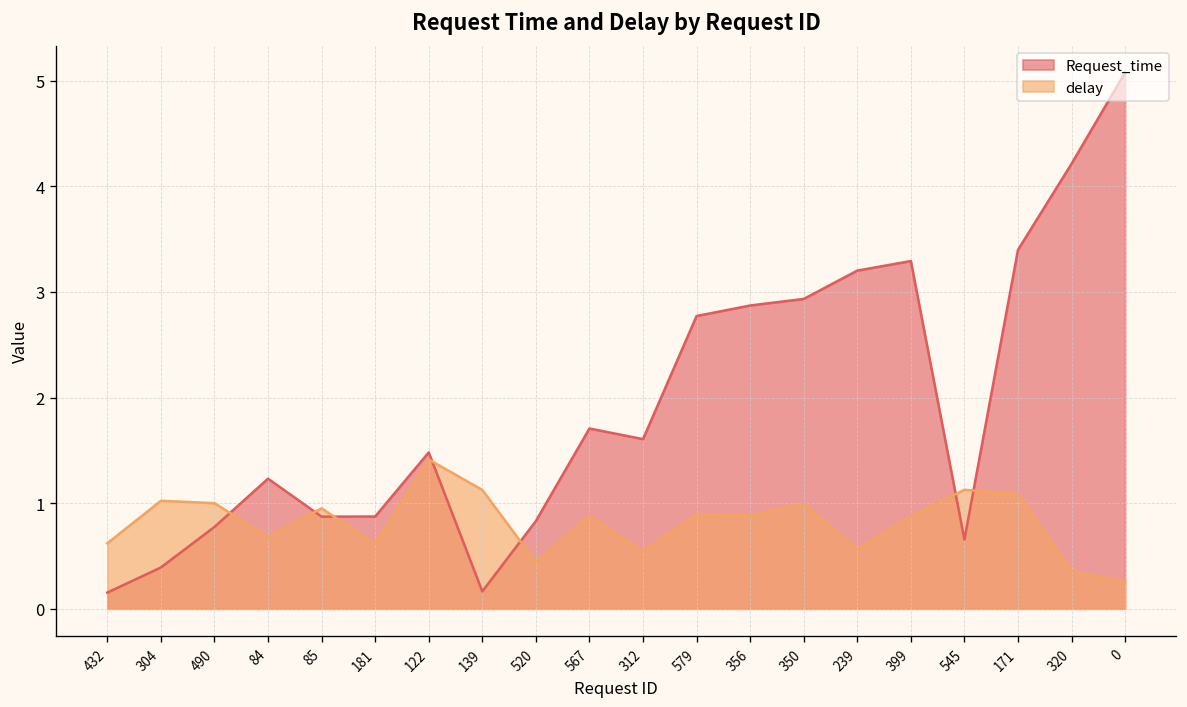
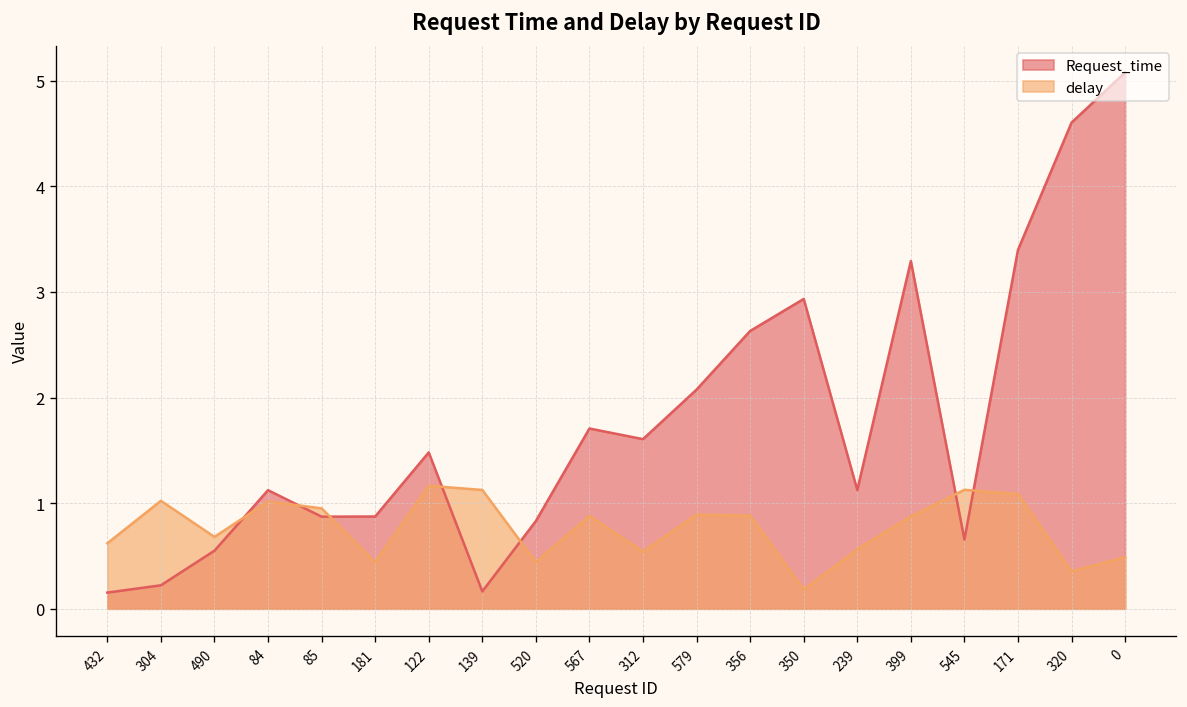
Request_time, 304: 0.4 -> 0.2
Request_time, 490: 0.8 -> 0.5
delay, 490: 1.0 -> 0.7
Request_time, 84: 1.2 -> 1.1
delay, 84: 0.7 -> 1.0
delay, 181: 0.6 -> 0.4
delay, 122: 1.4 -> 1.2
Request_time, 579: 2.8 -> 2.1
Request_time, 356: 2.9 -> 2.6
delay, 350: 1.0 -> 0.2
Request_time, 239: 3.2 -> 1.1
Request_time, 320: 4.2 -> 4.6
delay, 0: 0.3 -> 0.5
